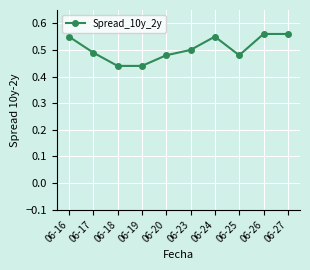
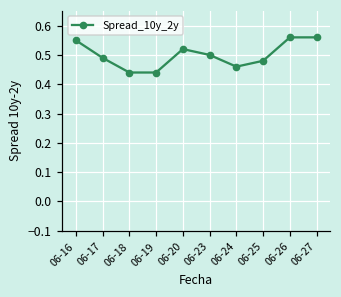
06-20: 0.48 -> 0.52
06-24: 0.55 -> 0.46
